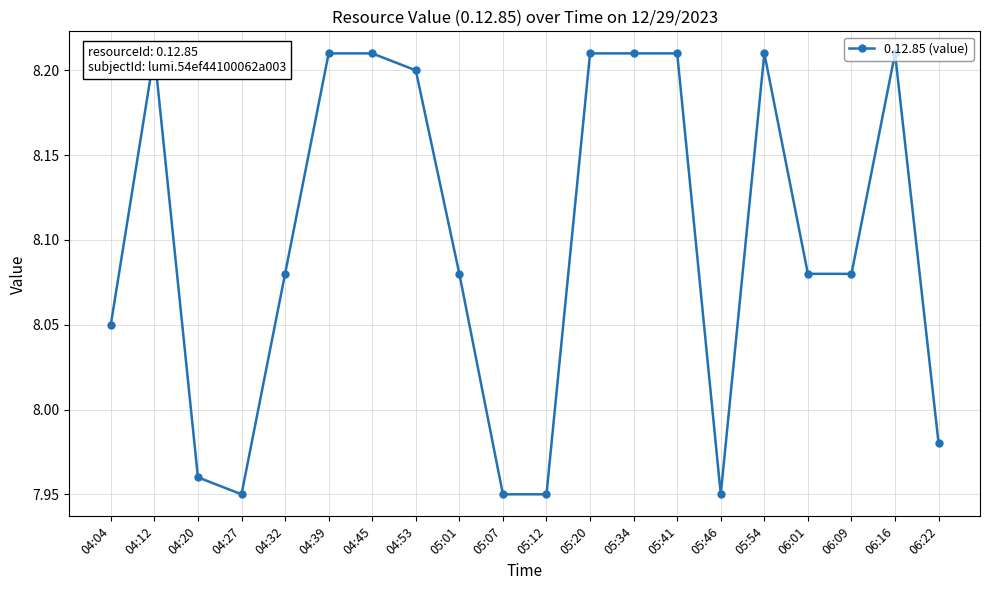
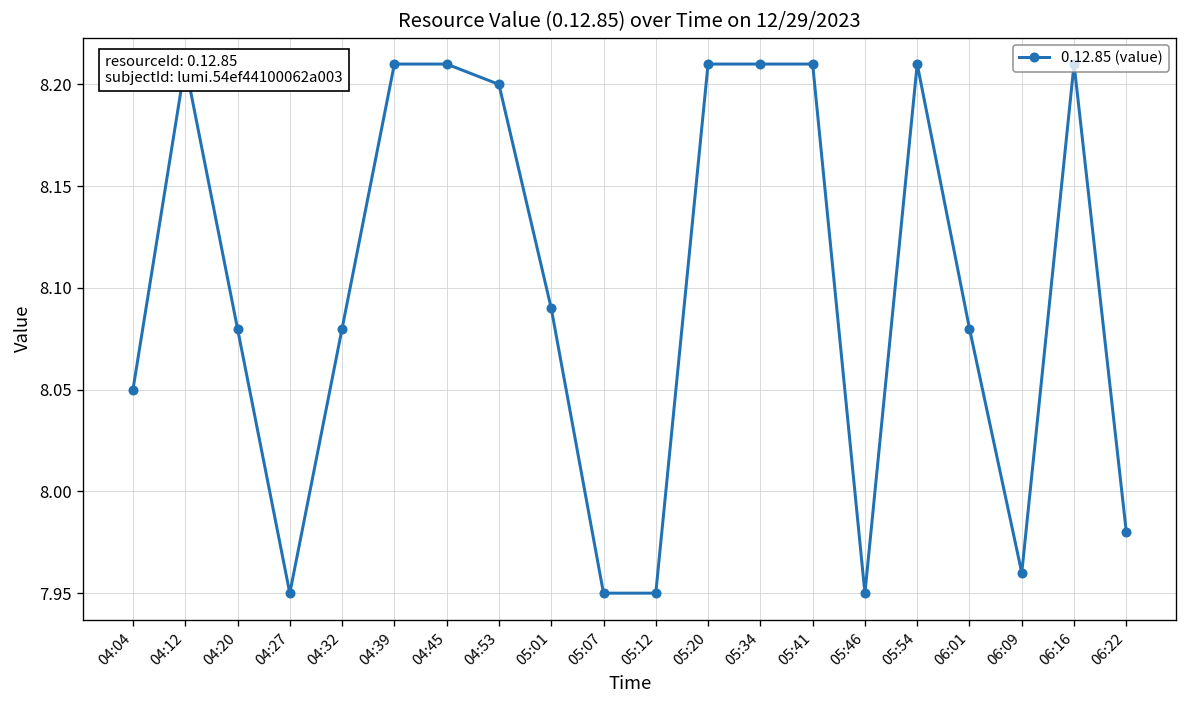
04:20: 7.96 -> 8.08
05:01: 8.08 -> 8.09
06:09: 8.08 -> 7.96
